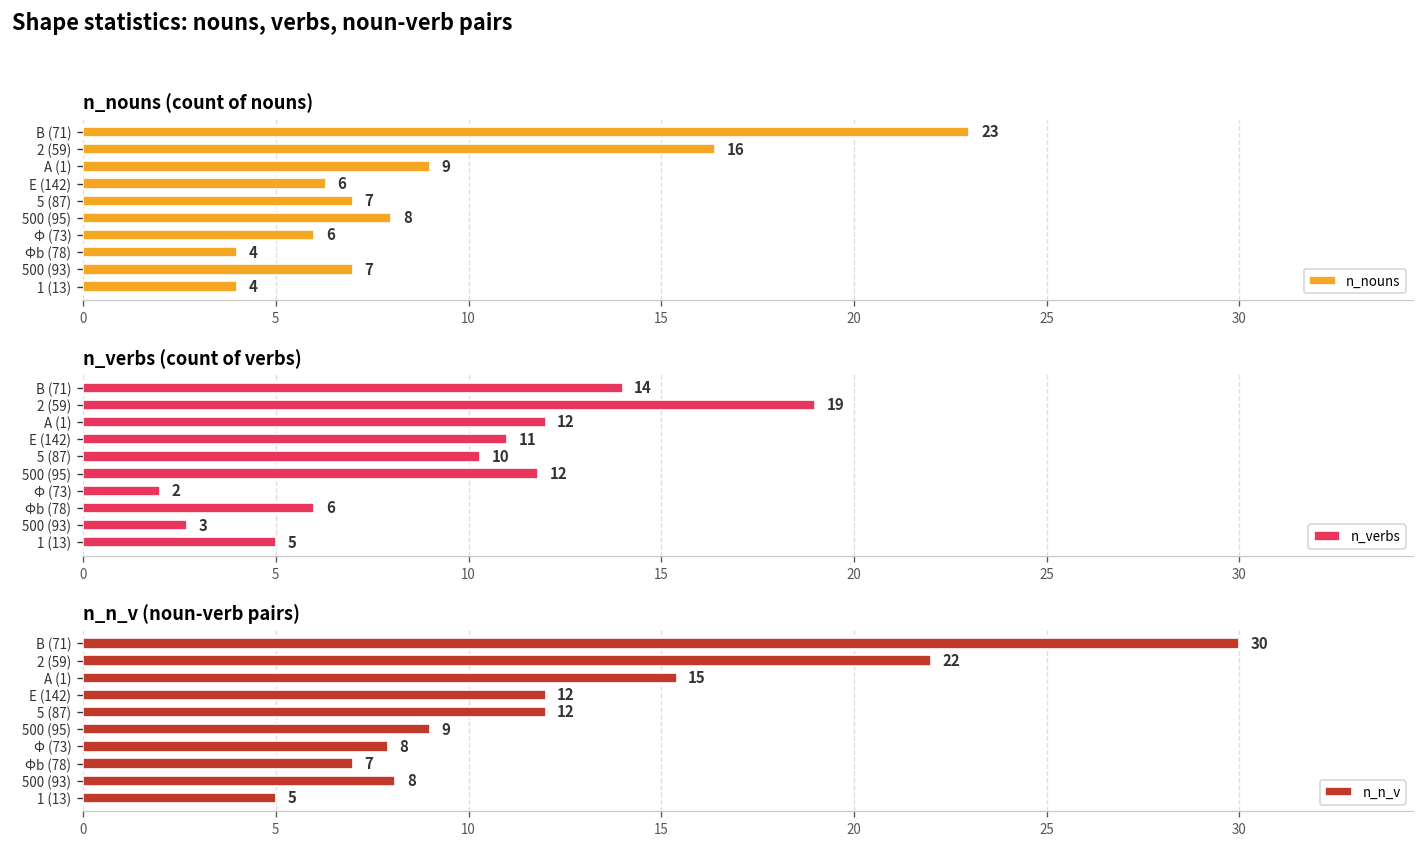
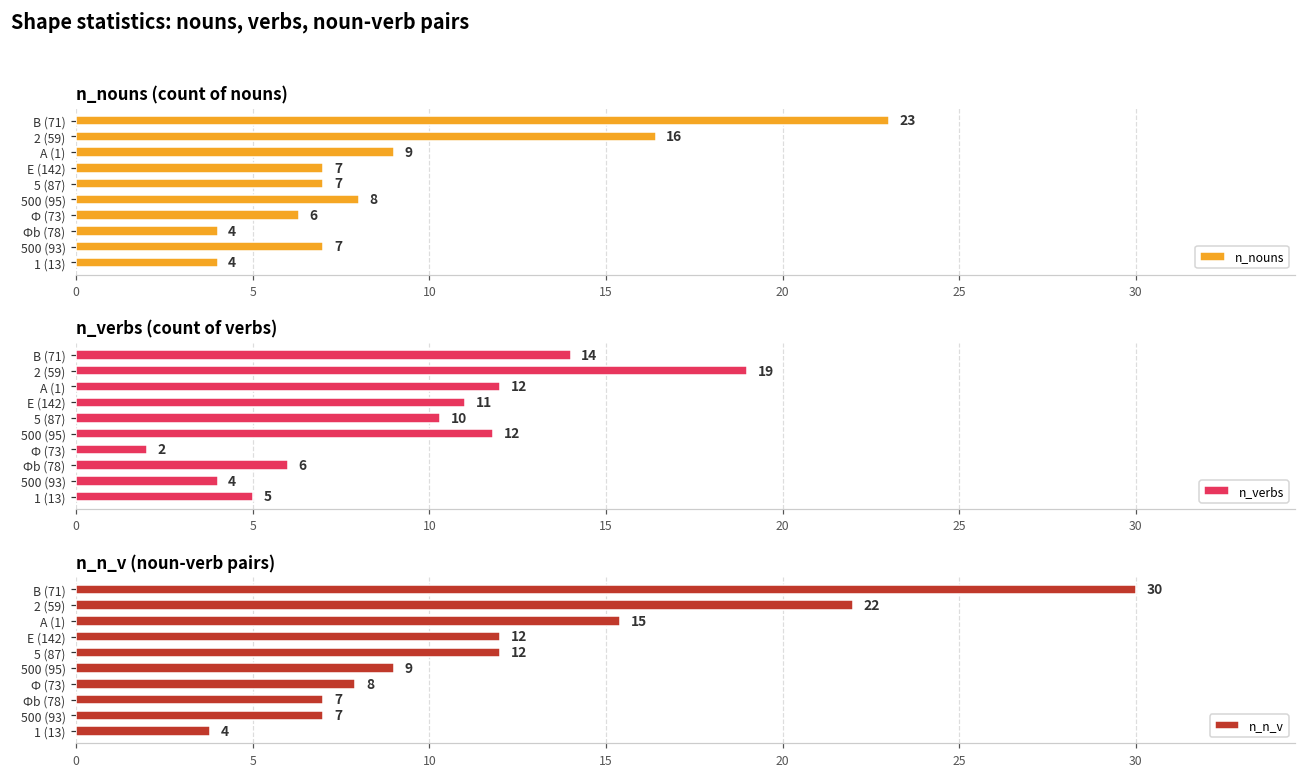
n_nouns (count of nouns), Е (142): 6 -> 7
n_nouns (count of nouns), Ф (73): 6.0 -> 6.3
n_verbs (count of verbs), 500 (93): 3 -> 4
n_n_v (noun-verb pairs), 500 (93): 8 -> 7
n_n_v (noun-verb pairs), 1 (13): 5 -> 4
